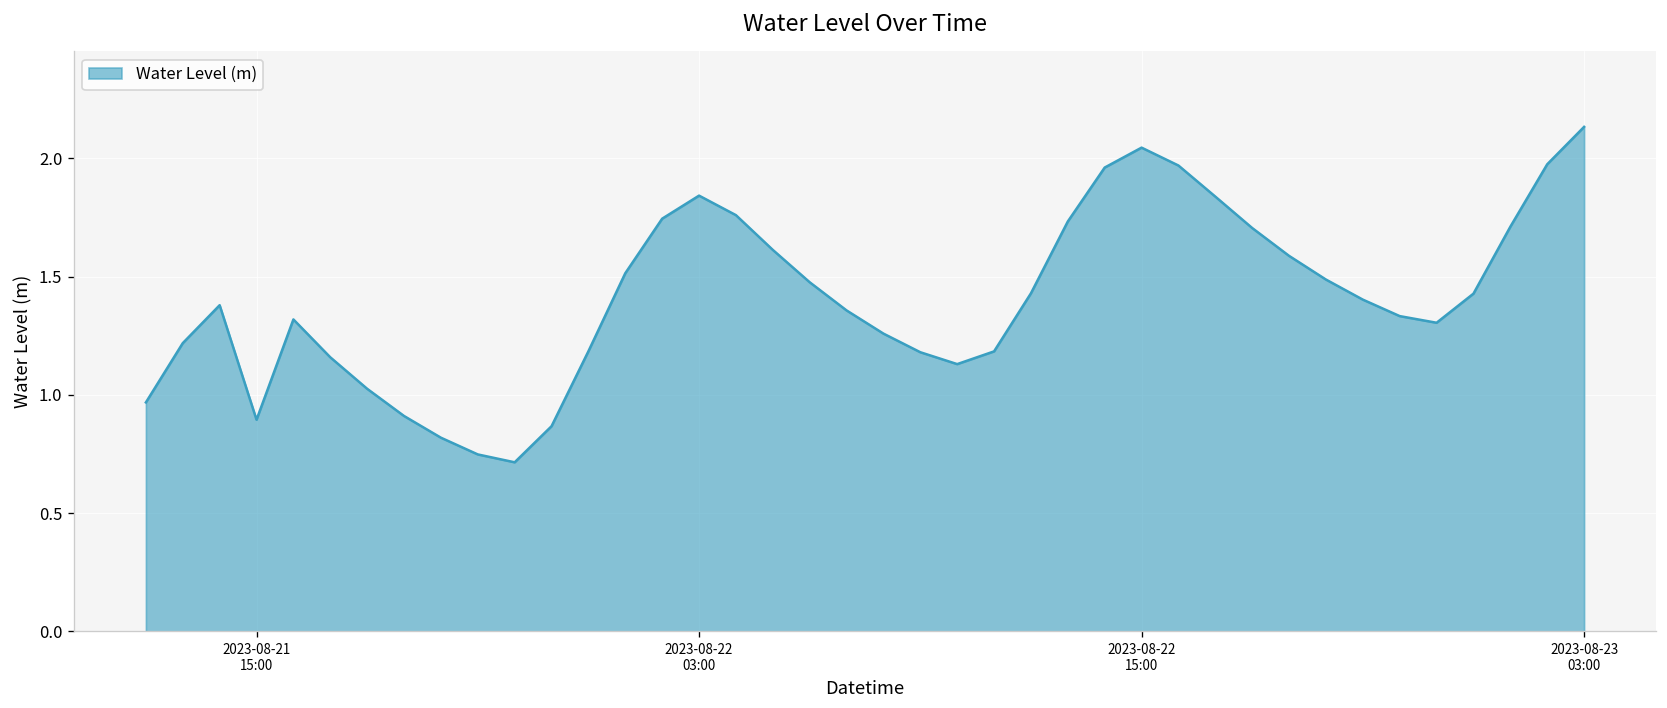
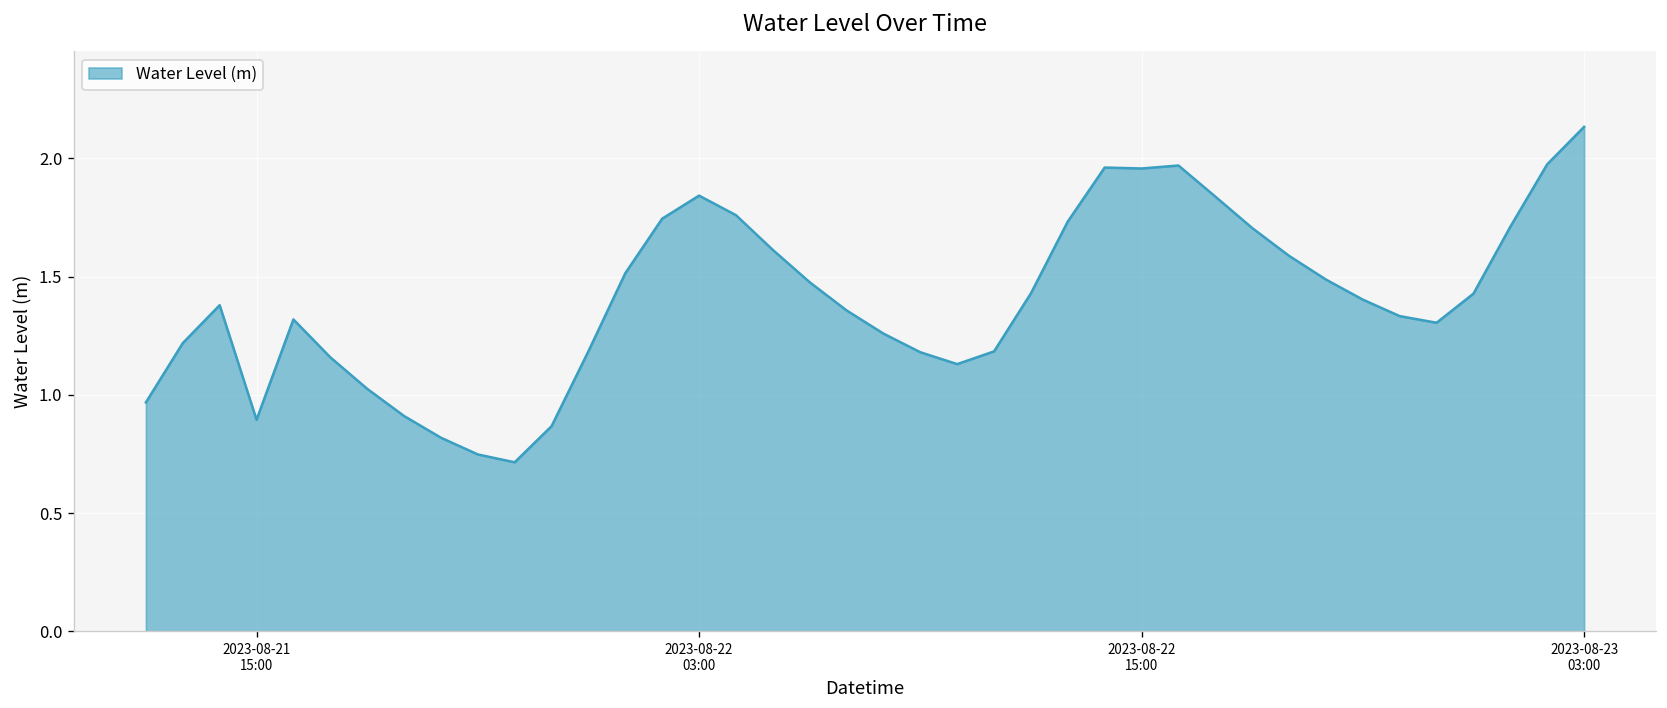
2023-08-22 15:00: 2.05 -> 1.96
